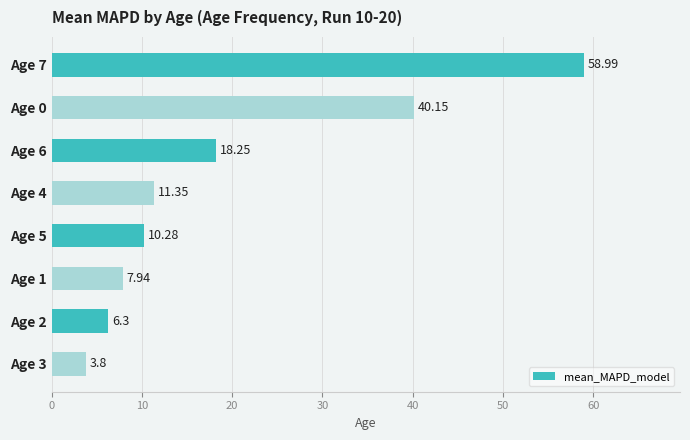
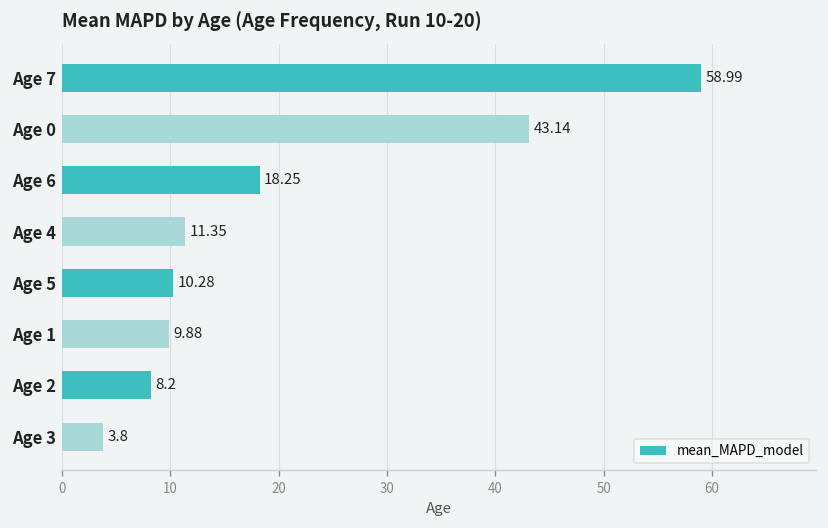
Age 0: 40.15 -> 43.14
Age 1: 7.94 -> 9.88
Age 2: 6.3 -> 8.2
